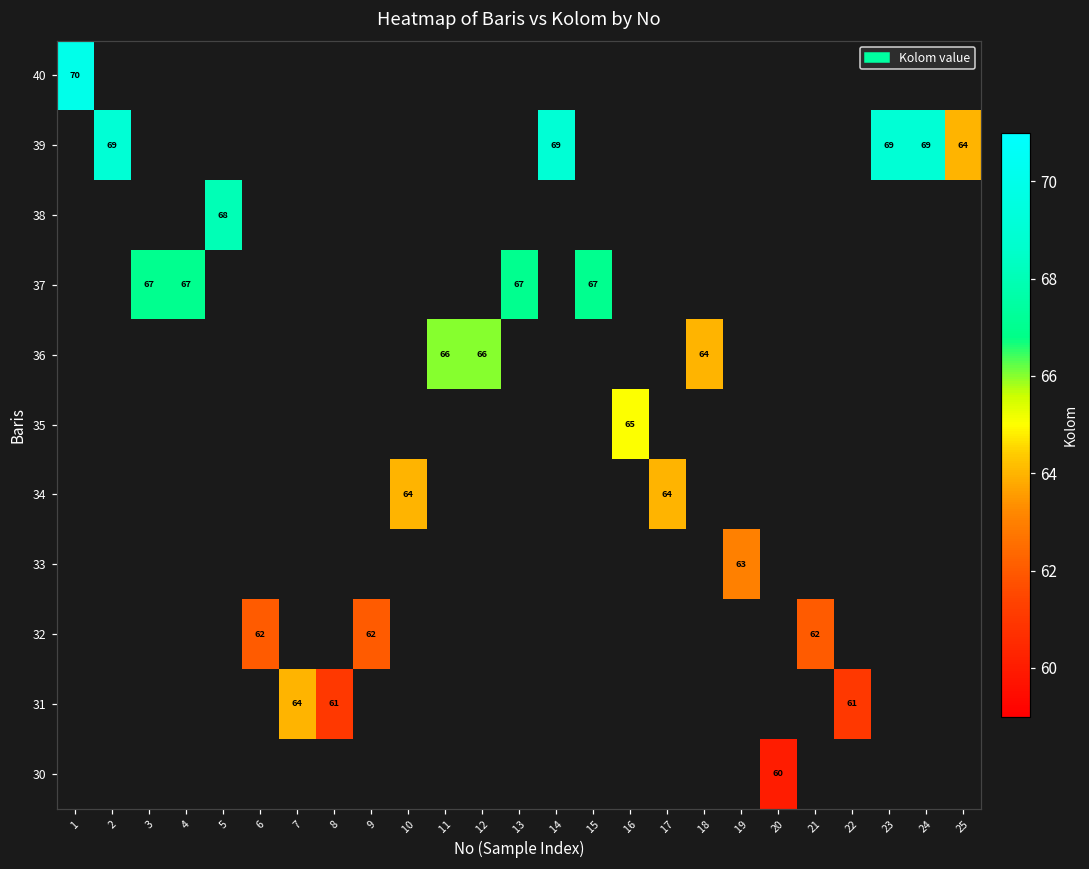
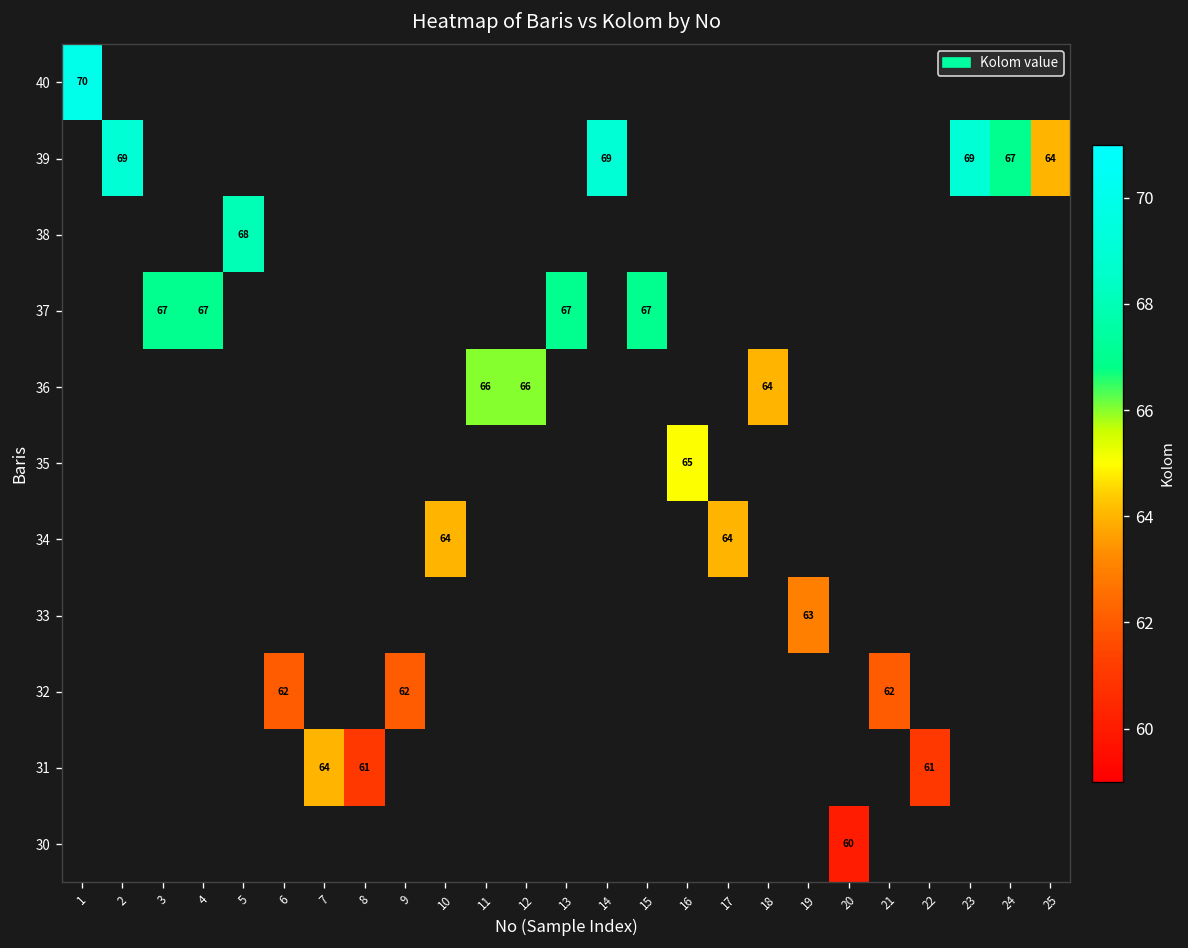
39, 24: 69 -> 67
